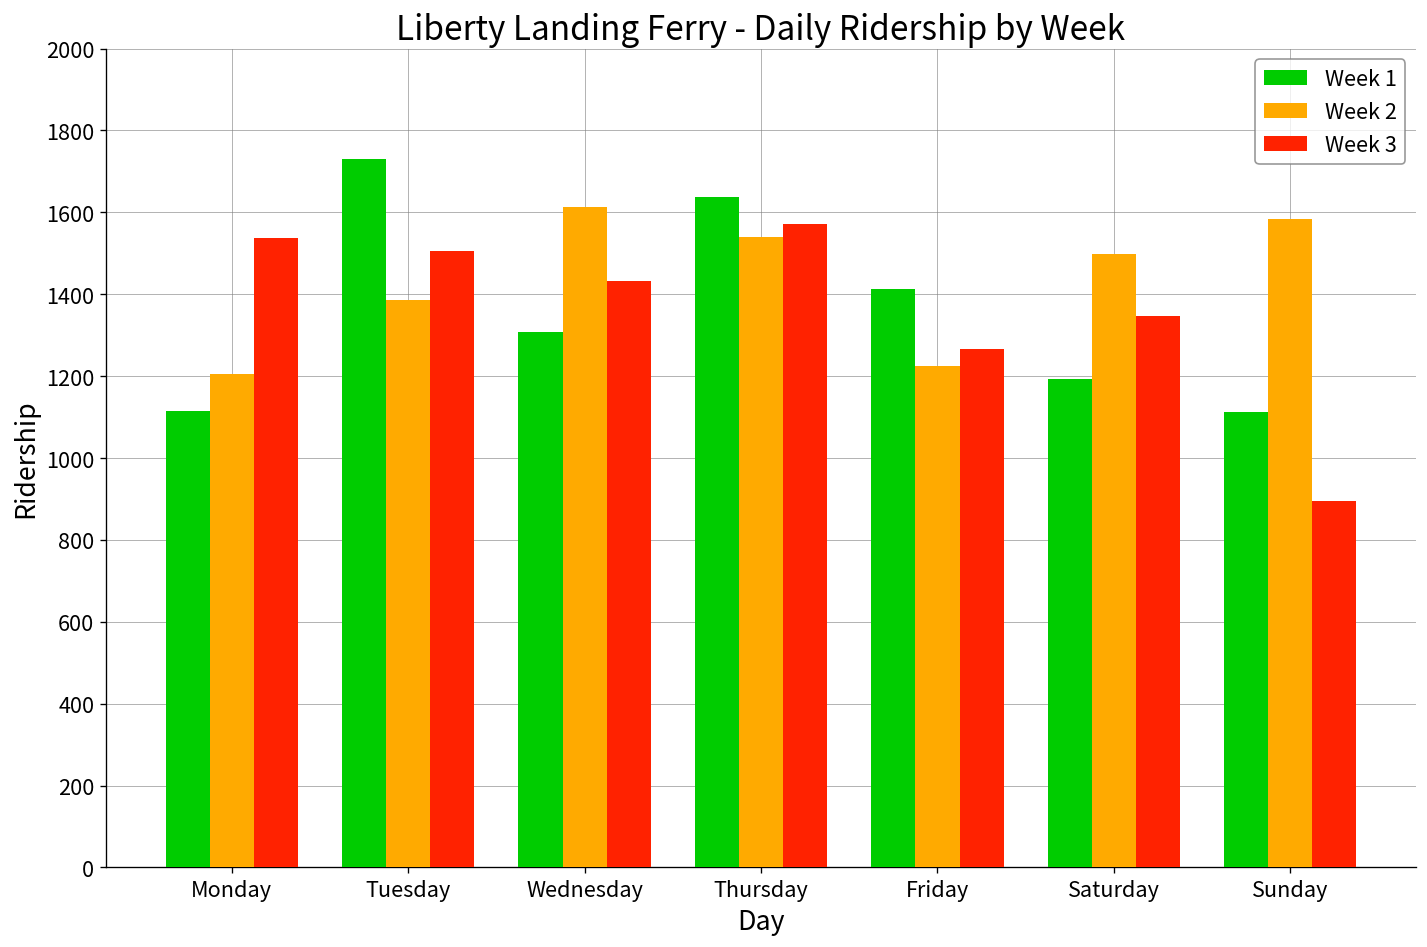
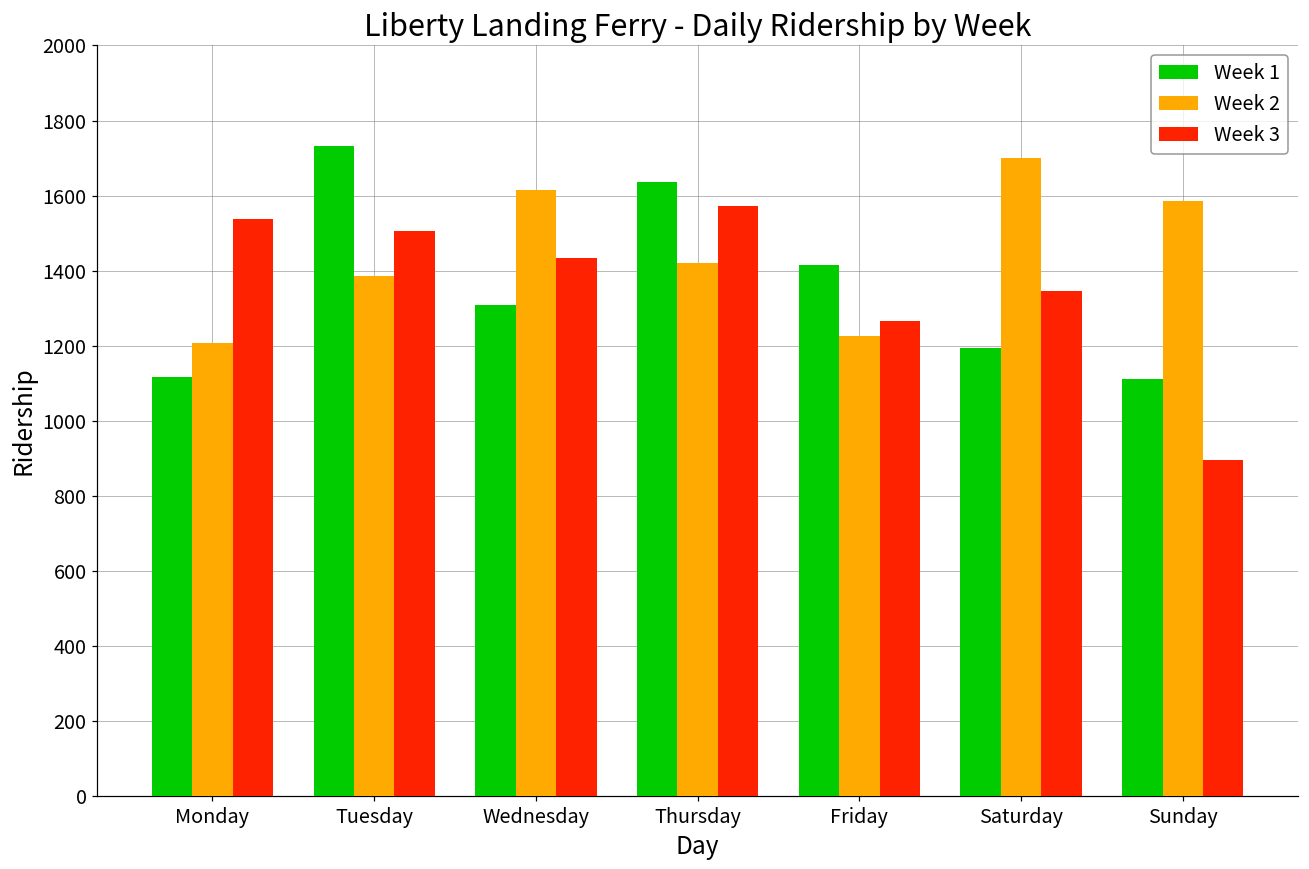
Week 2, Thursday: 1540 -> 1420
Week 2, Saturday: 1500 -> 1700
